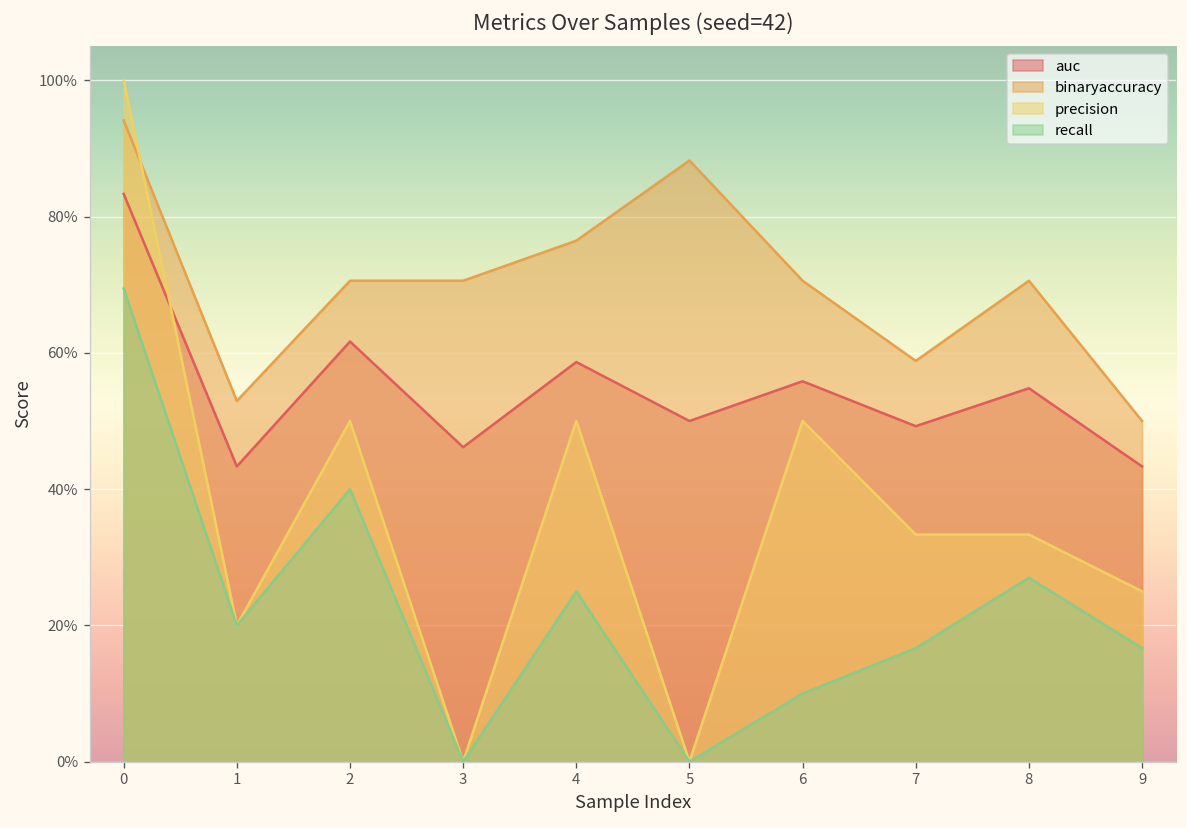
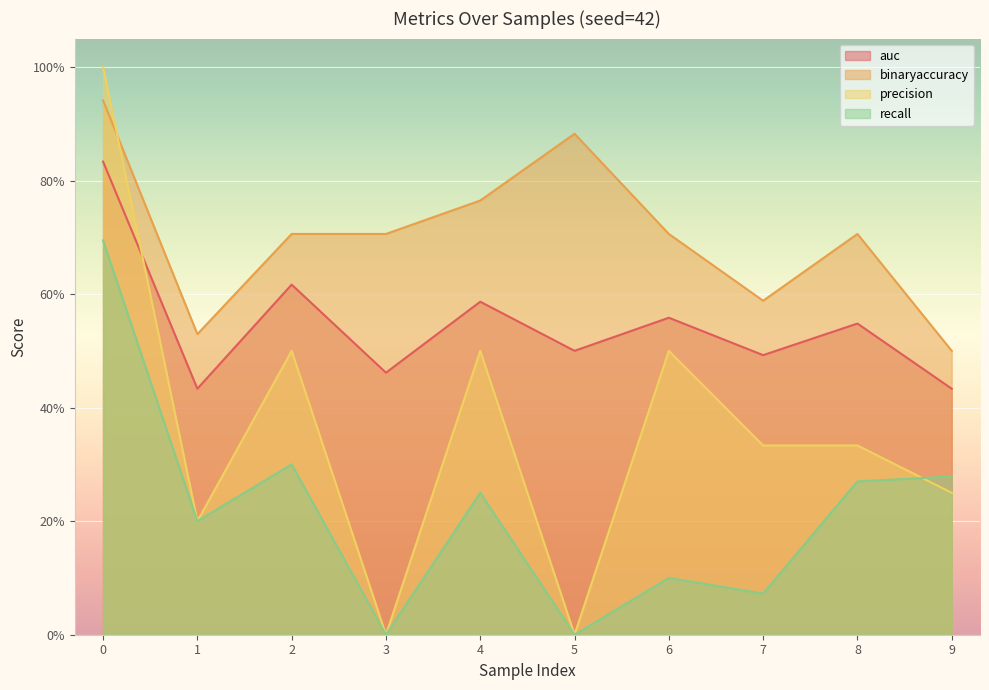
recall, 2: 40% -> 30%
recall, 7: 17% -> 7%
recall, 9: 17% -> 28%
